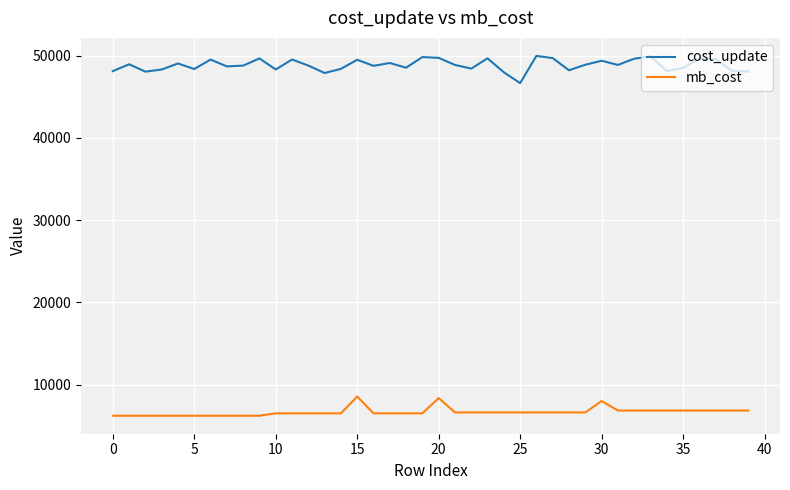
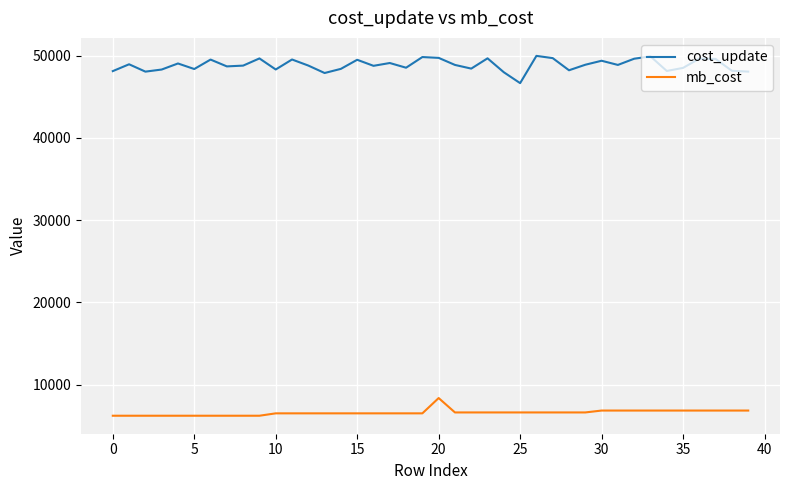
mb_cost, 15: 9000 -> 7000
mb_cost, 30: 8000 -> 7000
